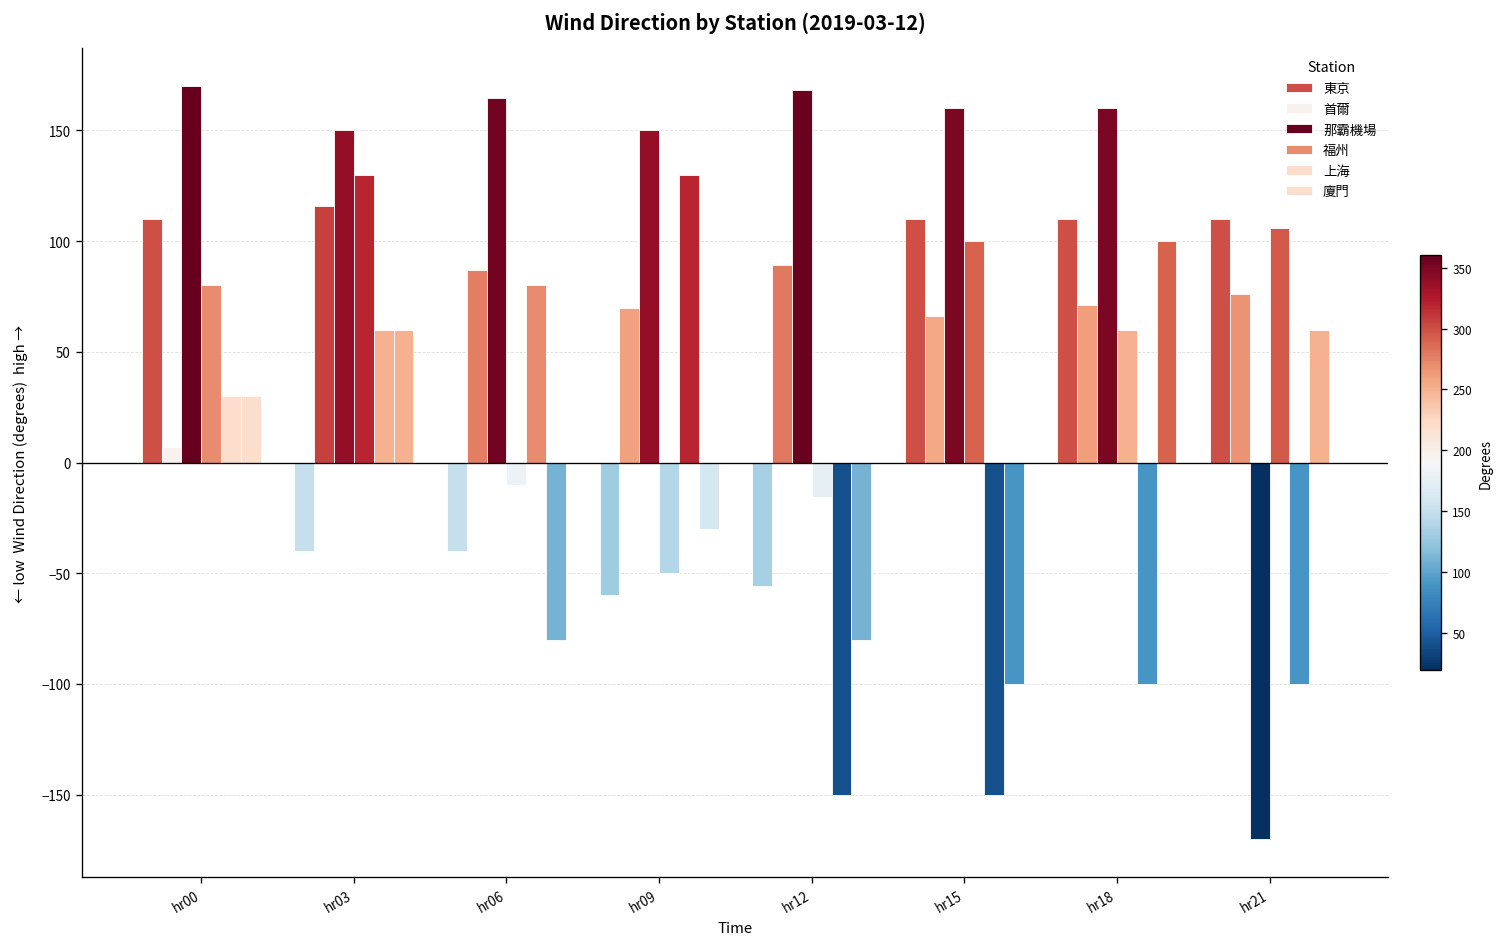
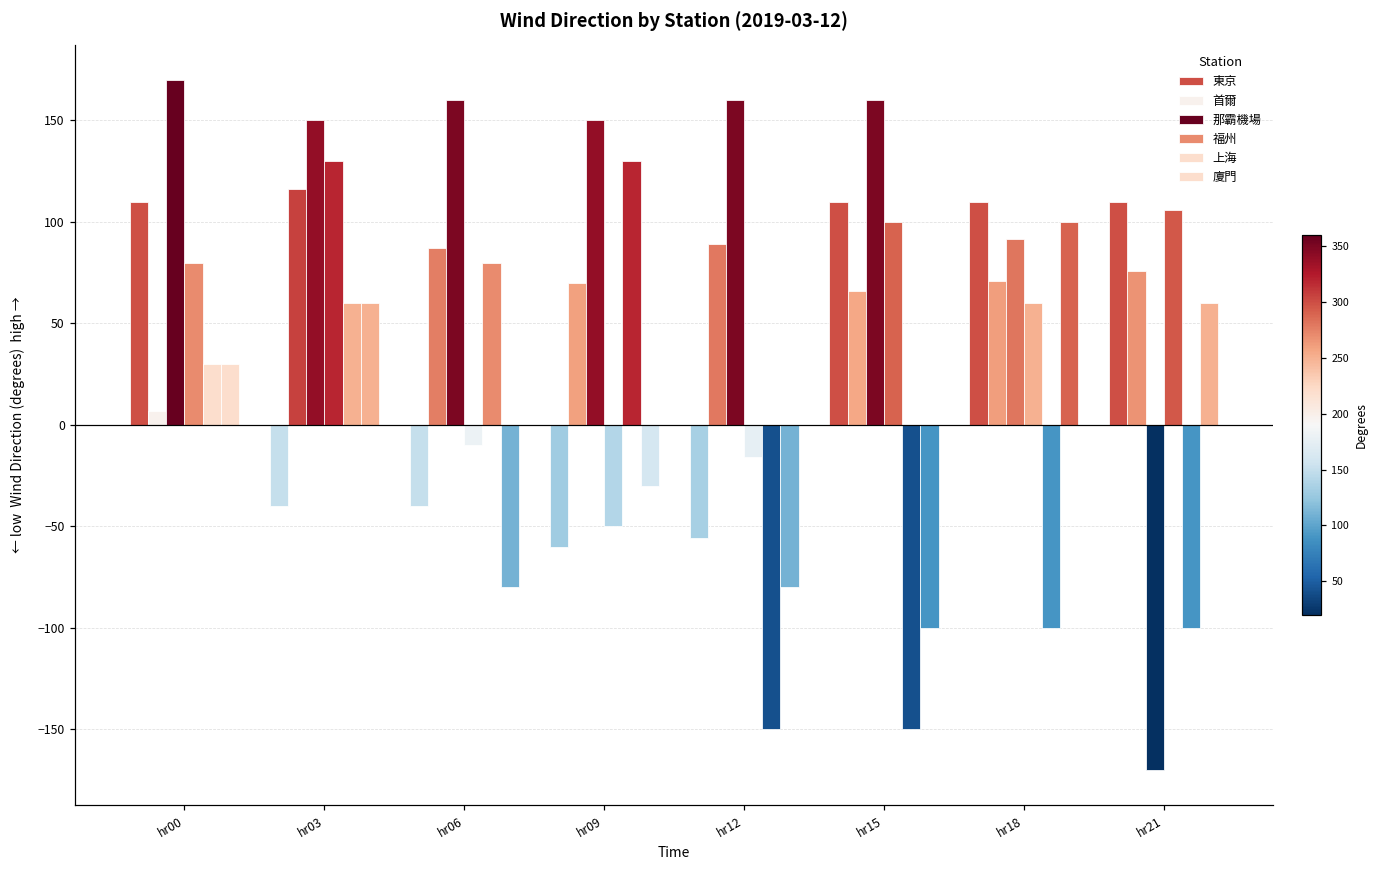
那霸機場, hr06: 164 -> 160
那霸機場, hr12: 168 -> 160
那霸機場, hr18: 160 -> 92
